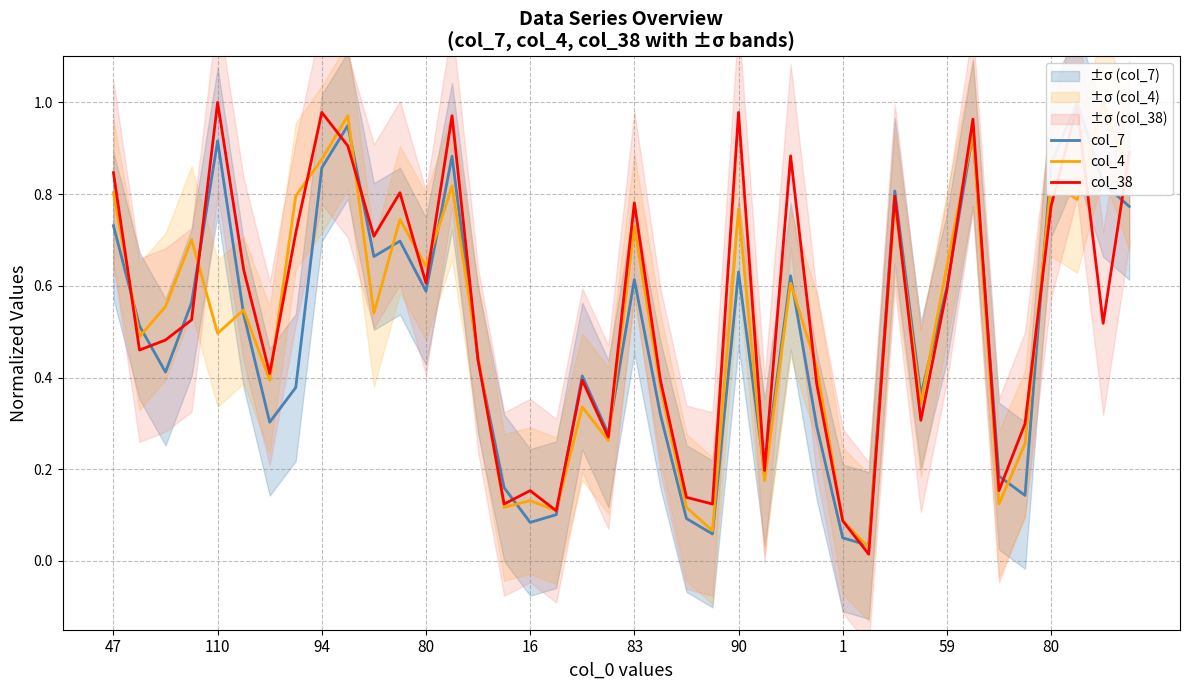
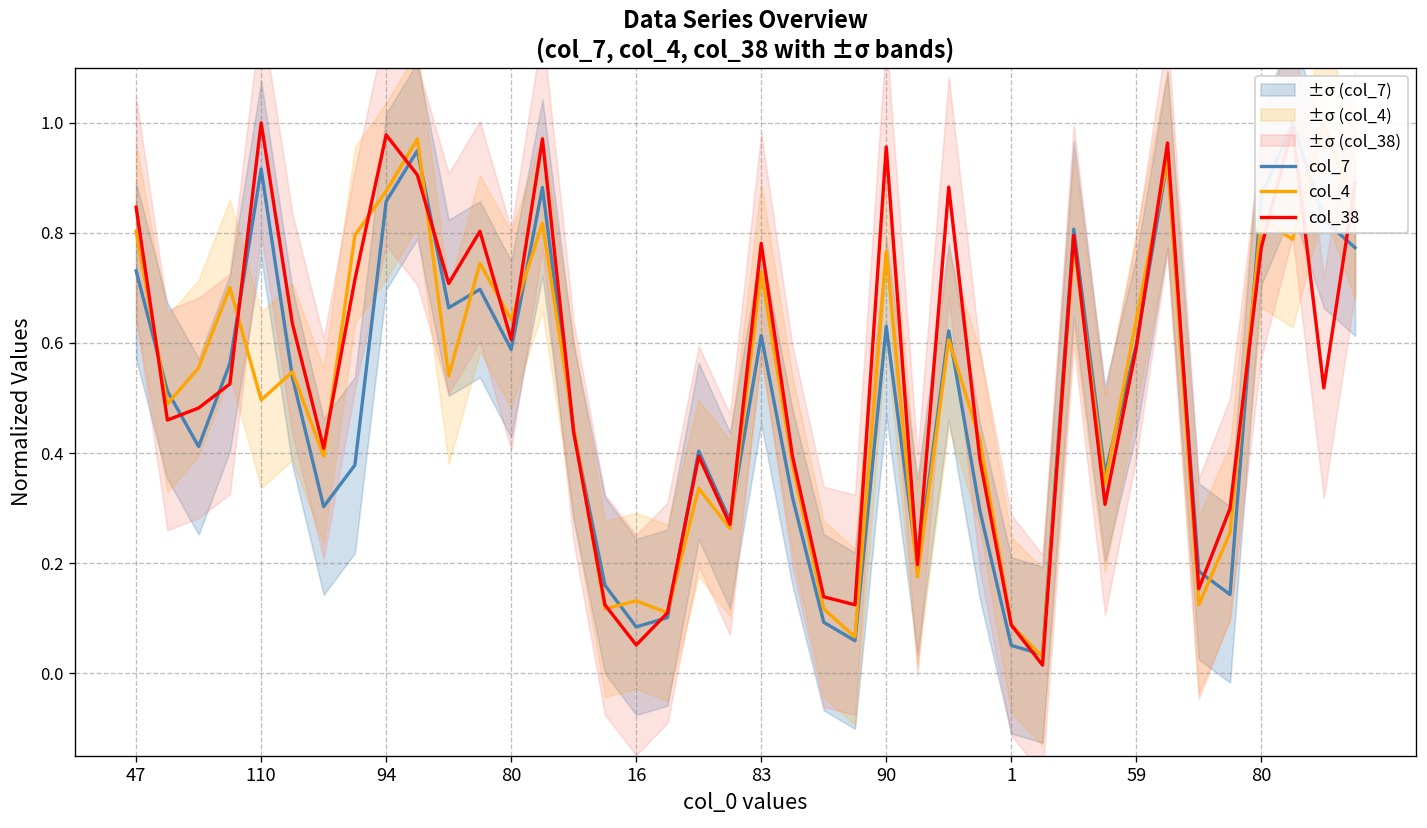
col_38, 16: 0.15 -> 0.05
col_38, 90: 0.98 -> 0.96
